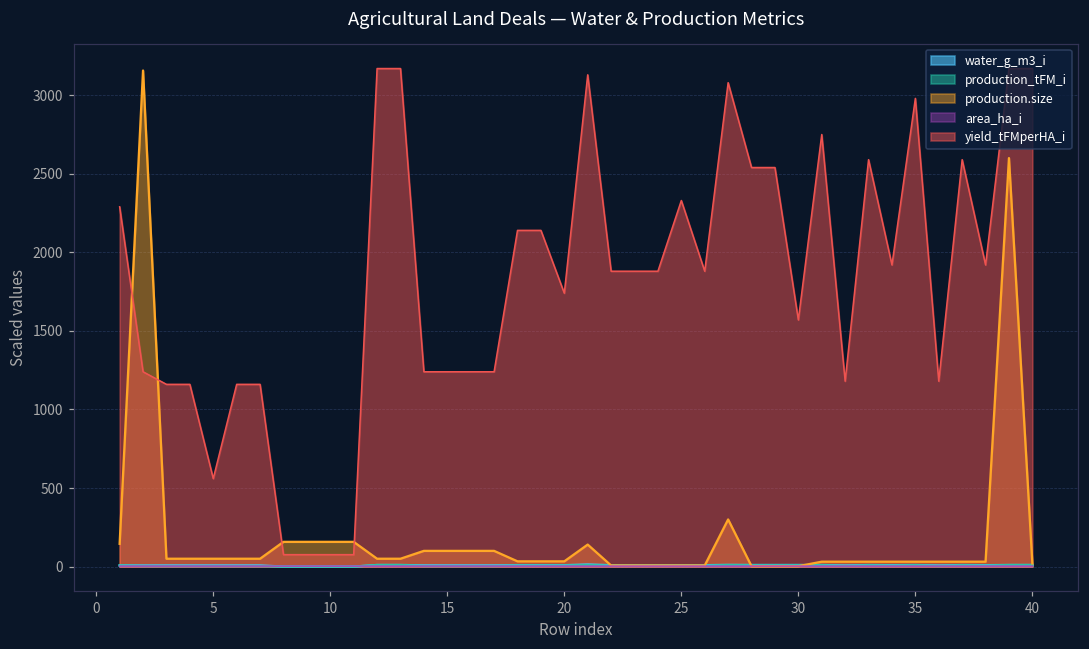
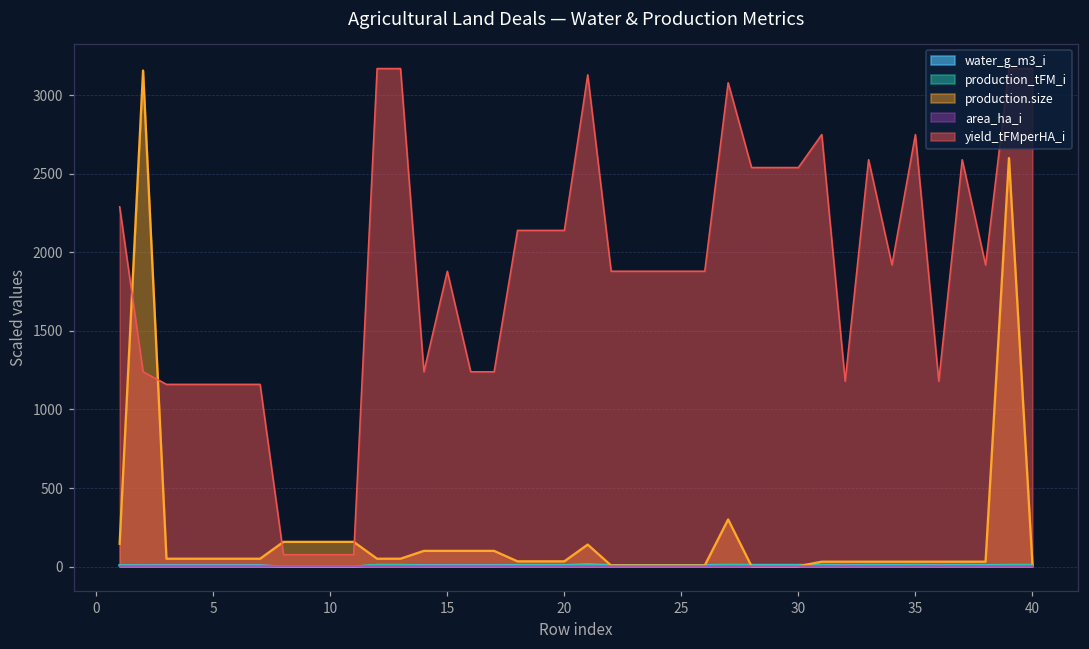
yield_tFMperHA_i, 5: 560 -> 1160
yield_tFMperHA_i, 15: 1240 -> 1880
yield_tFMperHA_i, 20: 1740 -> 2140
yield_tFMperHA_i, 25: 2330 -> 1880
yield_tFMperHA_i, 30: 1570 -> 2540
yield_tFMperHA_i, 35: 2980 -> 2750
